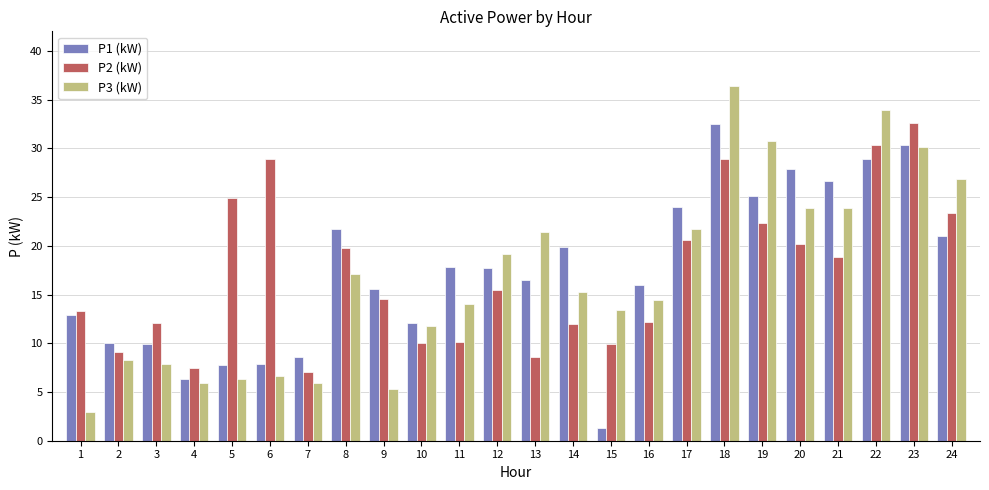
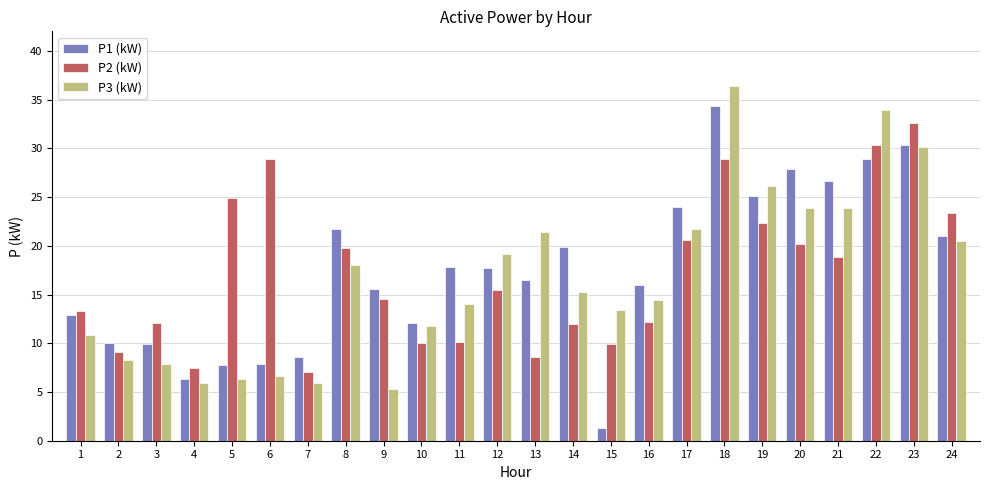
P3 (kW), 1: 3 -> 11
P3 (kW), 8: 17 -> 18
P1 (kW), 18: 33 -> 34
P3 (kW), 19: 31 -> 26
P3 (kW), 24: 27 -> 20
